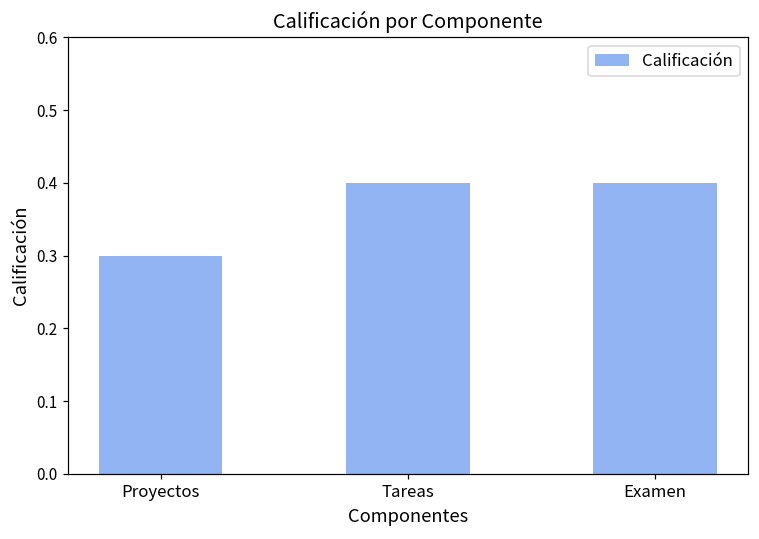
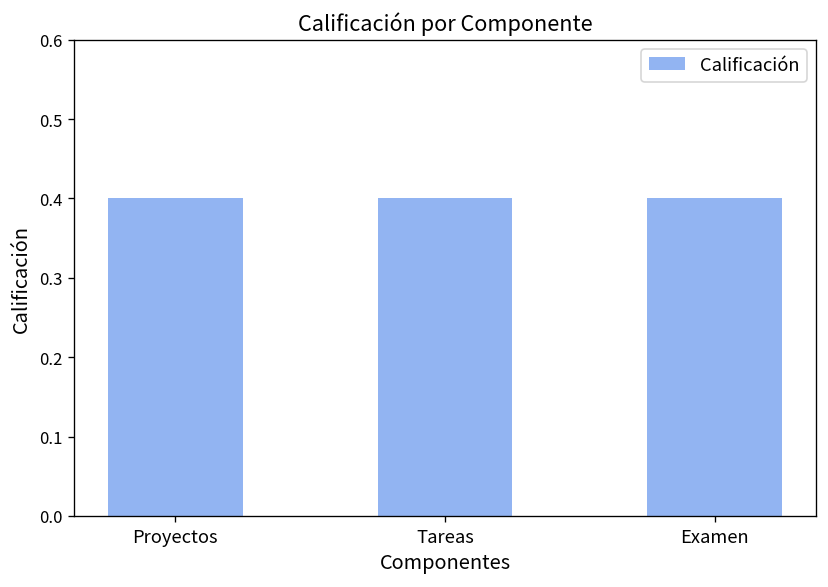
Proyectos: 0.3 -> 0.4
